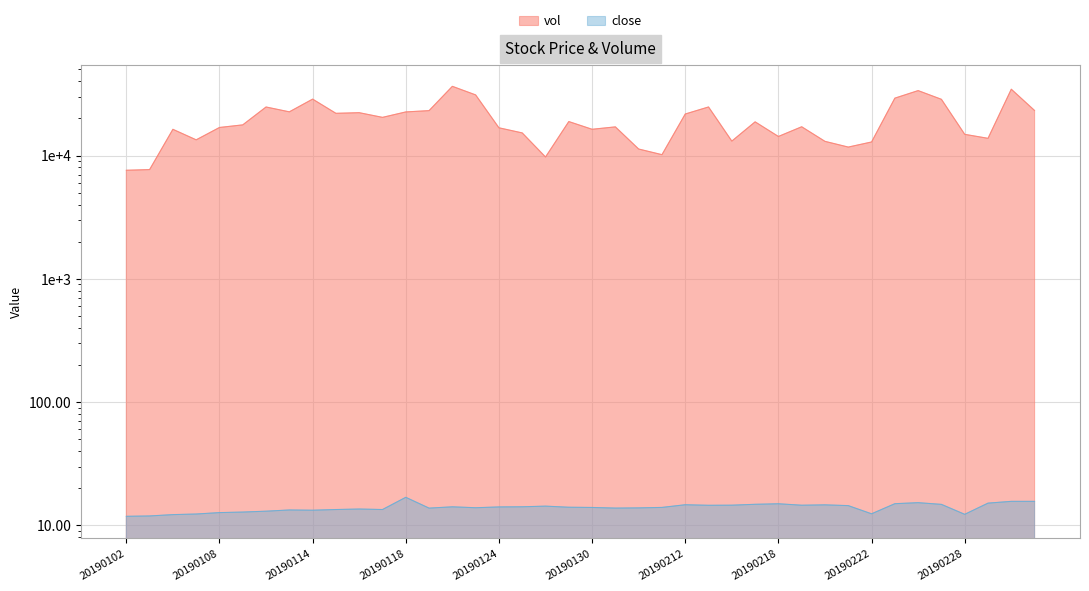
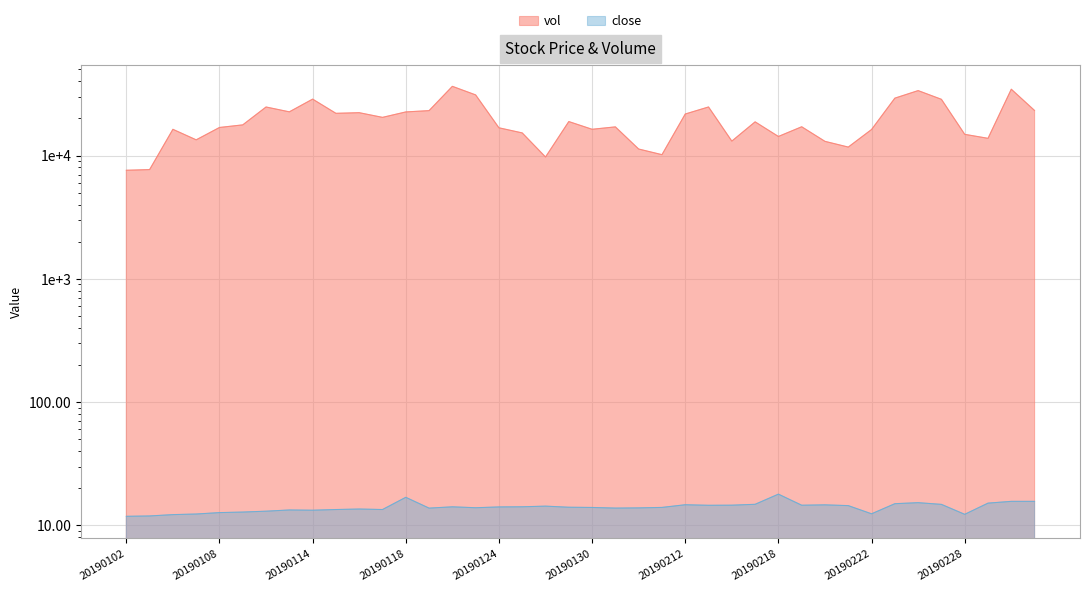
close, 20190218: 15 -> 18
vol, 20190222: 13000 -> 16000
